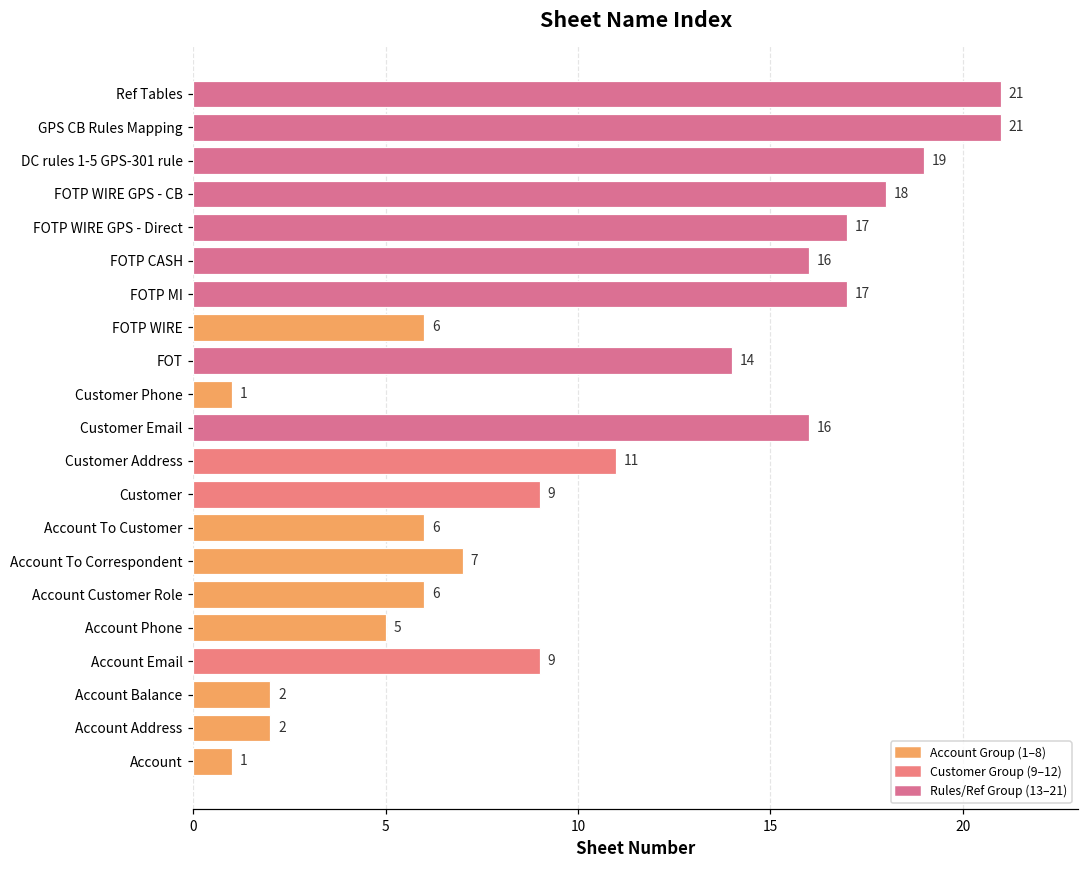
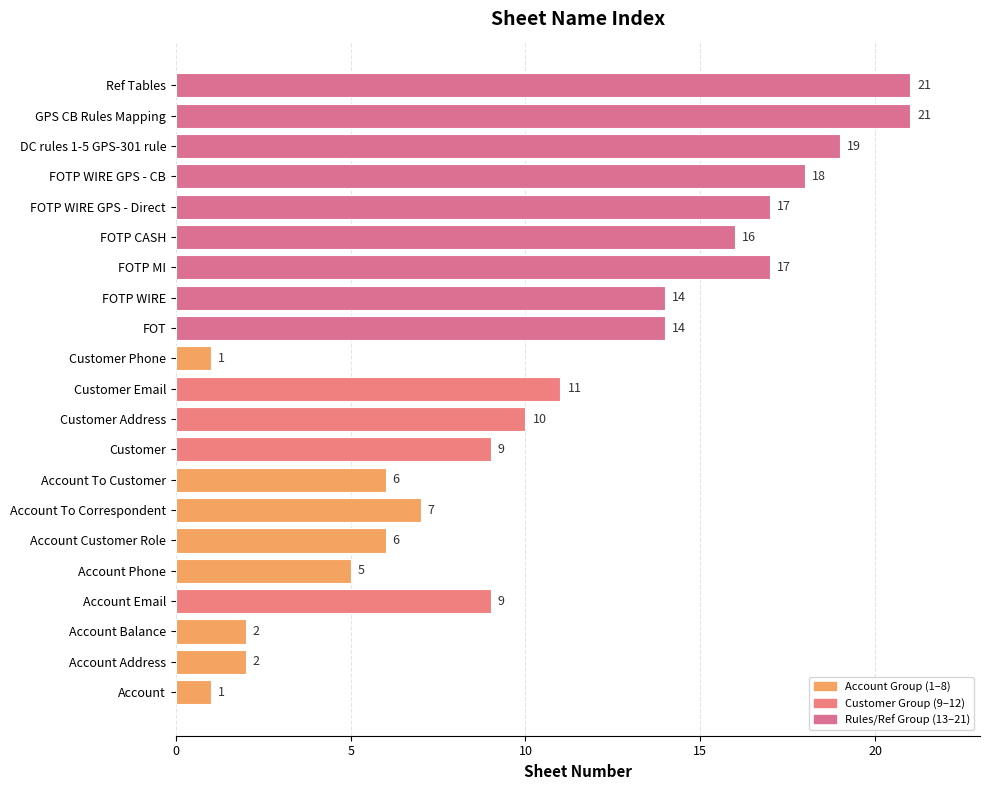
FOTP WIRE: 6 -> 14
Customer Email: 16 -> 11
Customer Address: 11 -> 10
